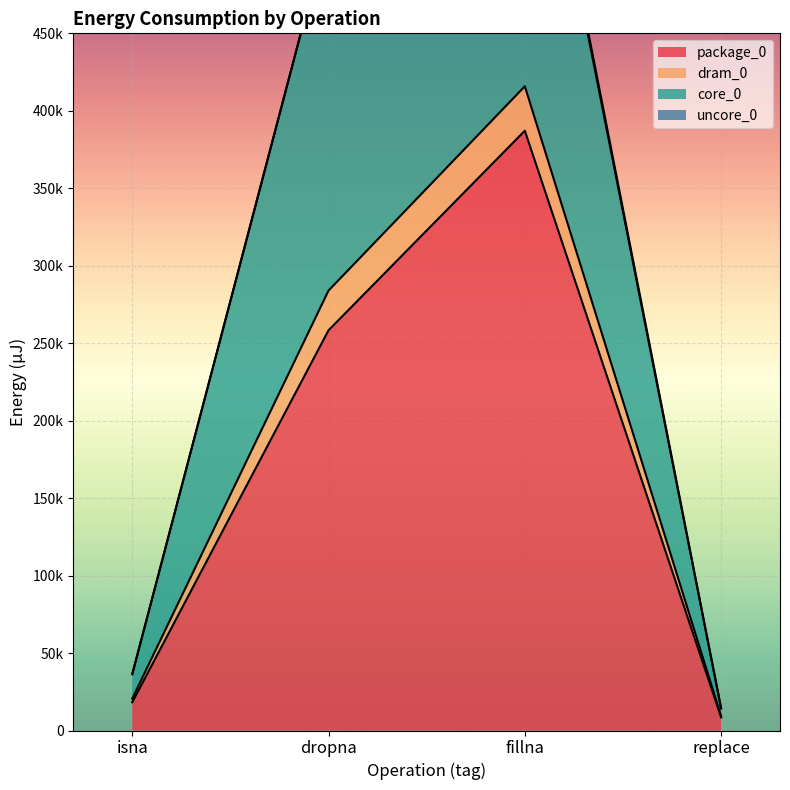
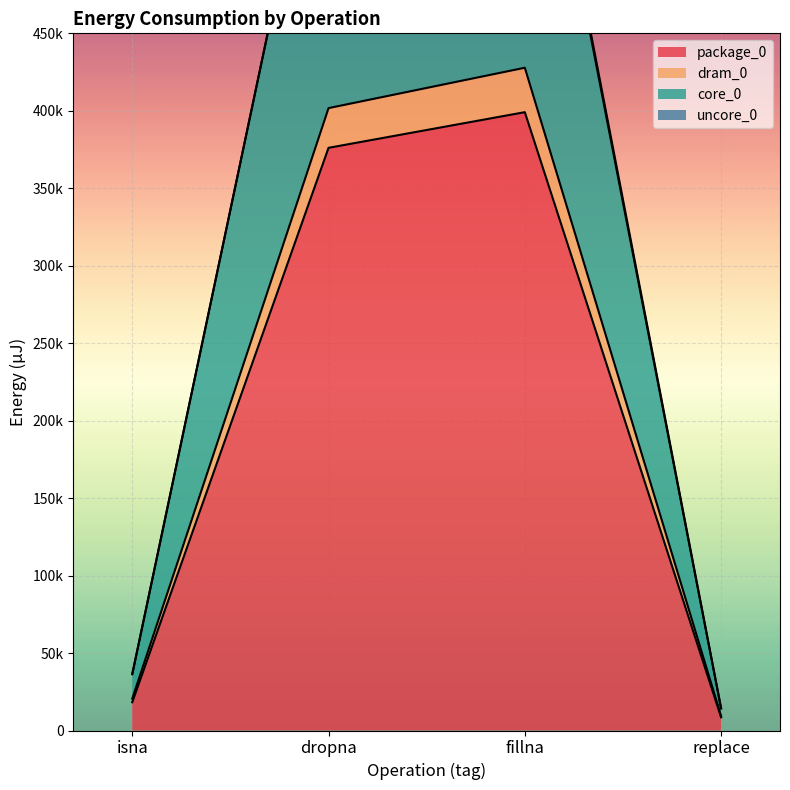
package_0, dropna: 258000 -> 376000
package_0, fillna: 387000 -> 399000
